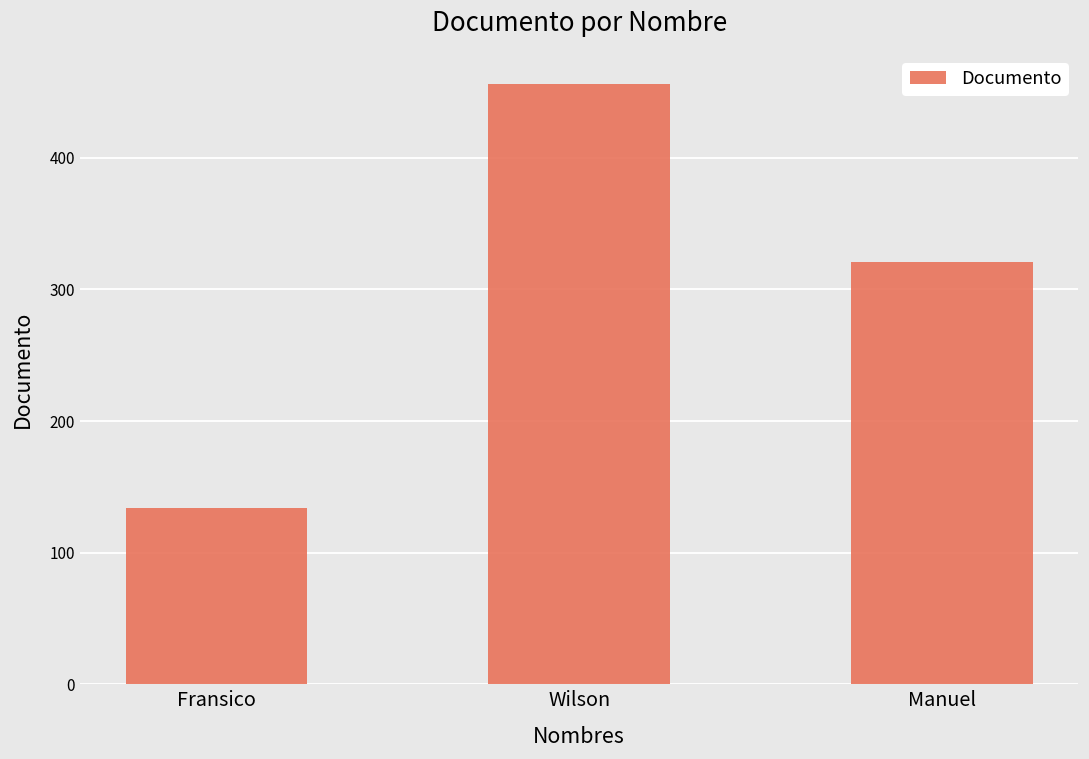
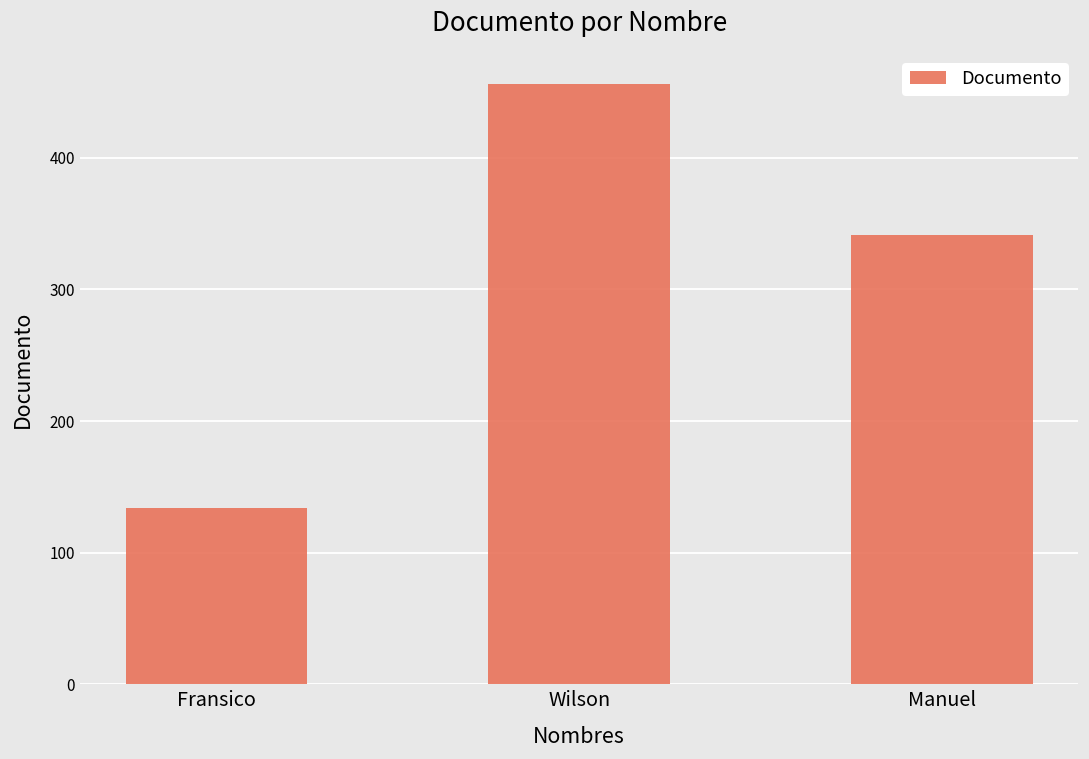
Manuel: 321 -> 341
